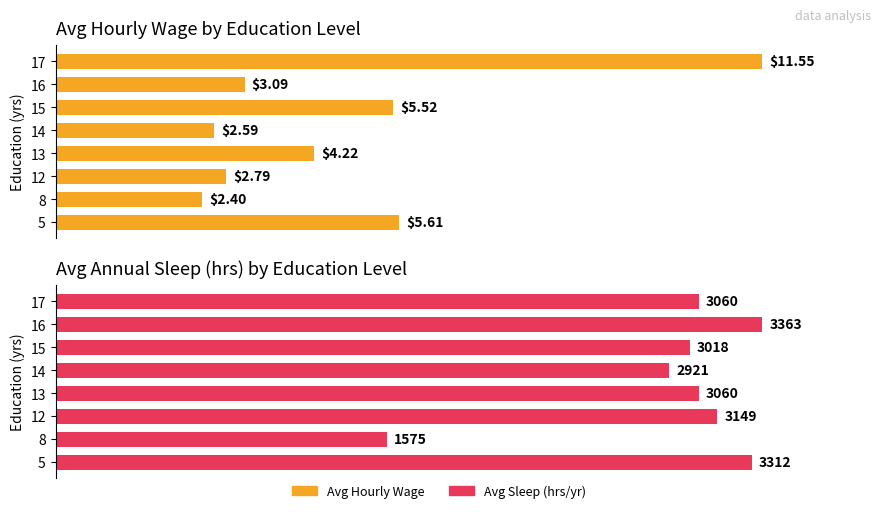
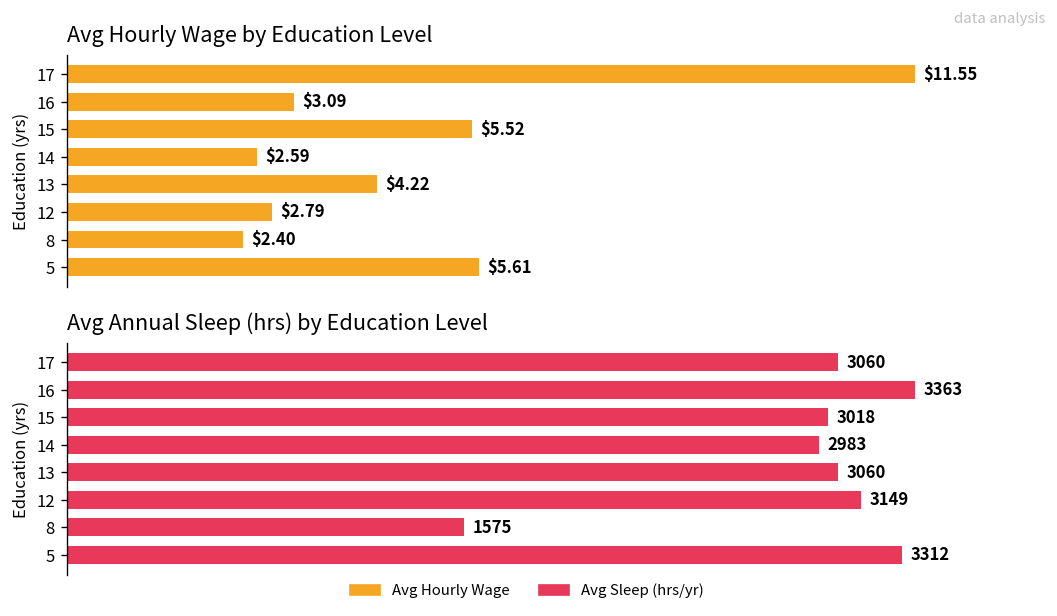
Avg Annual Sleep (hrs) by Education Level, 14: 2921 -> 2983
